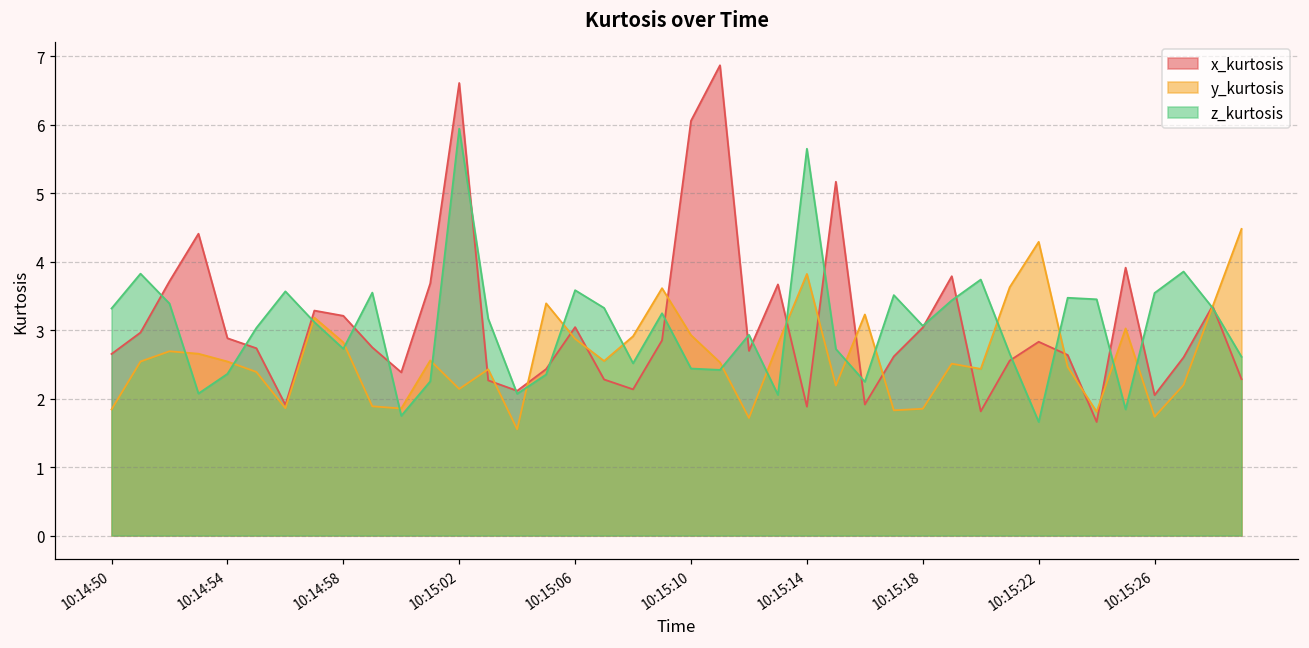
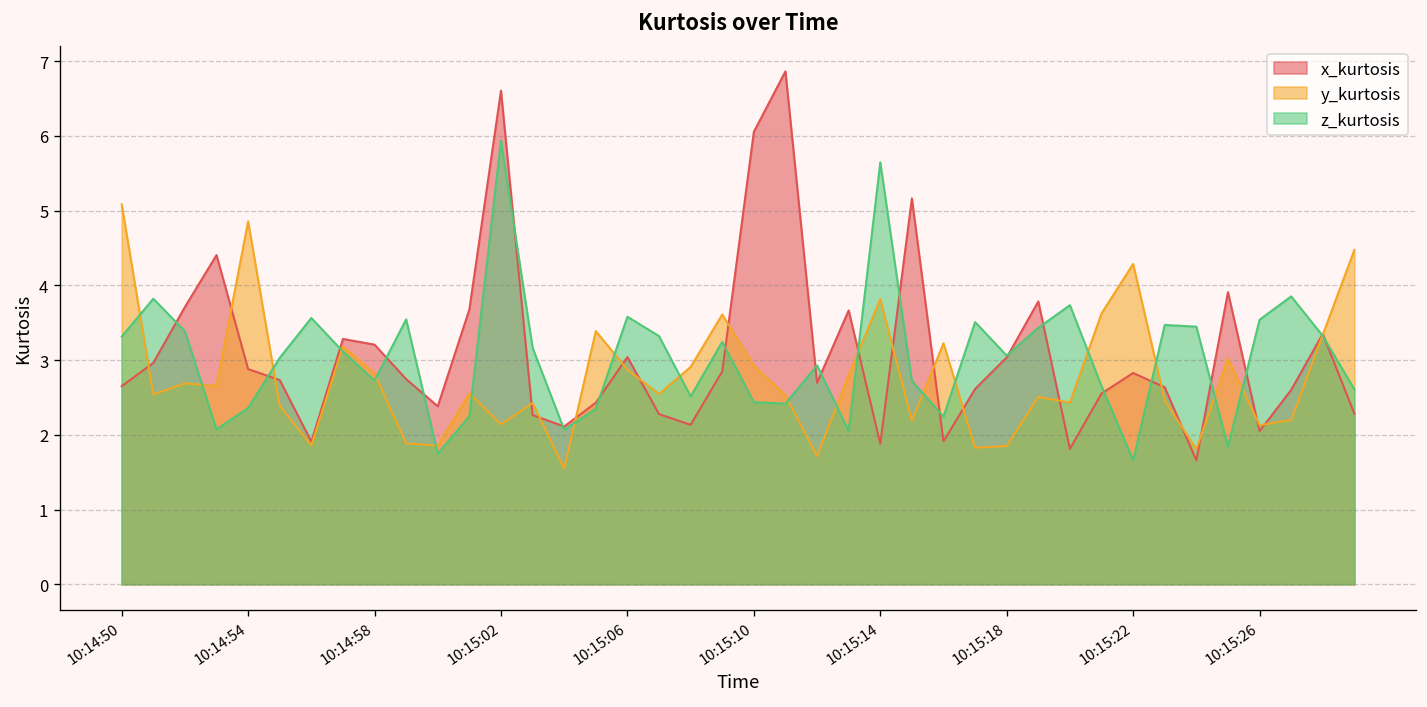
y_kurtosis, 10:14:50: 1.8 -> 5.1
y_kurtosis, 10:14:54: 2.5 -> 4.9
y_kurtosis, 10:15:26: 1.7 -> 2.1
